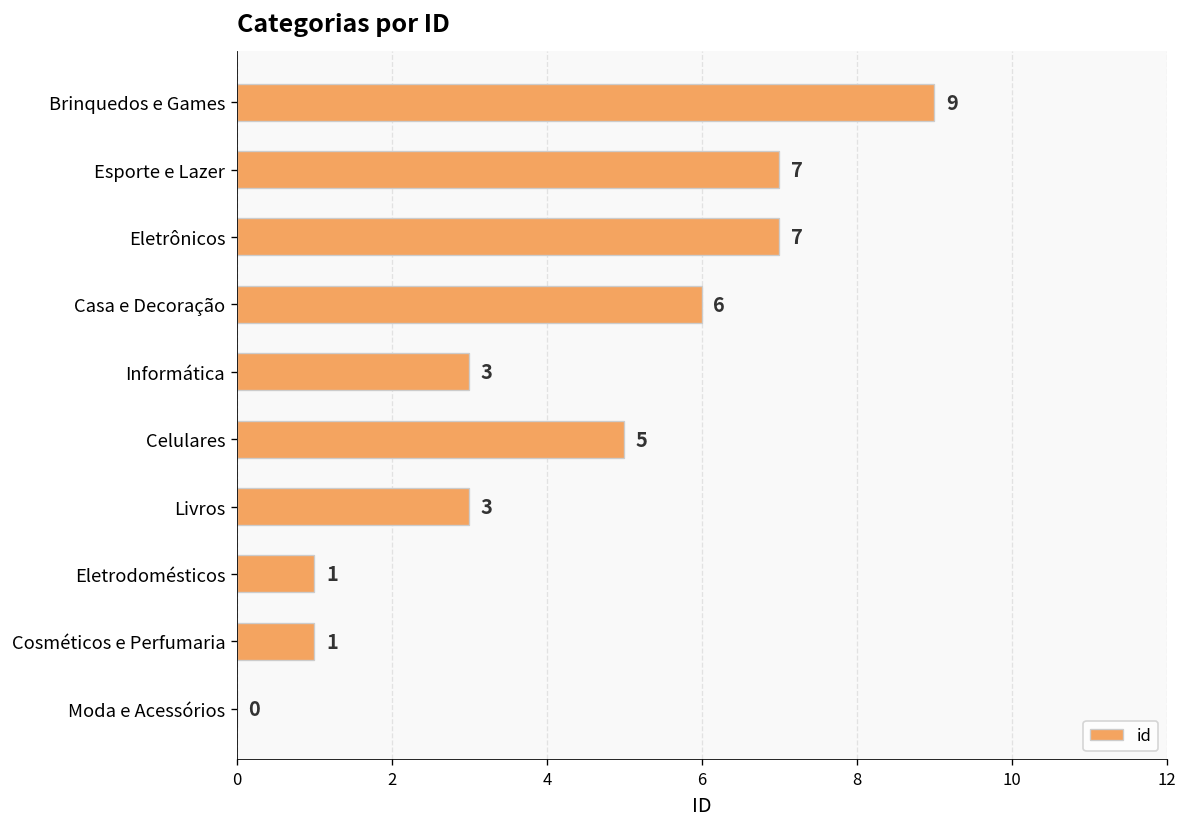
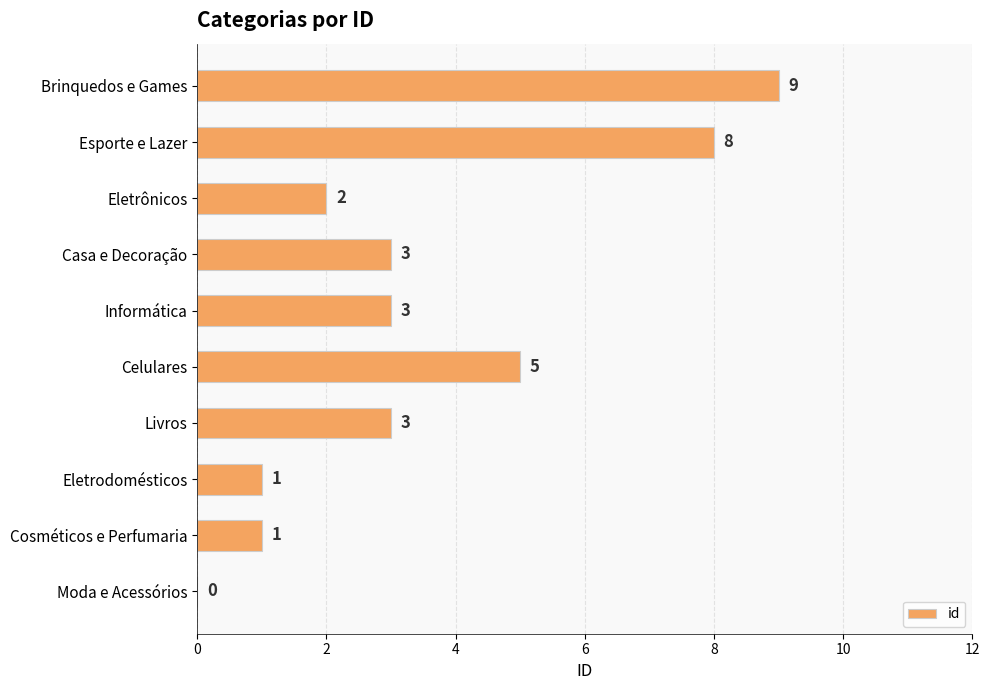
Esporte e Lazer: 7 -> 8
Eletrônicos: 7 -> 2
Casa e Decoração: 6 -> 3
